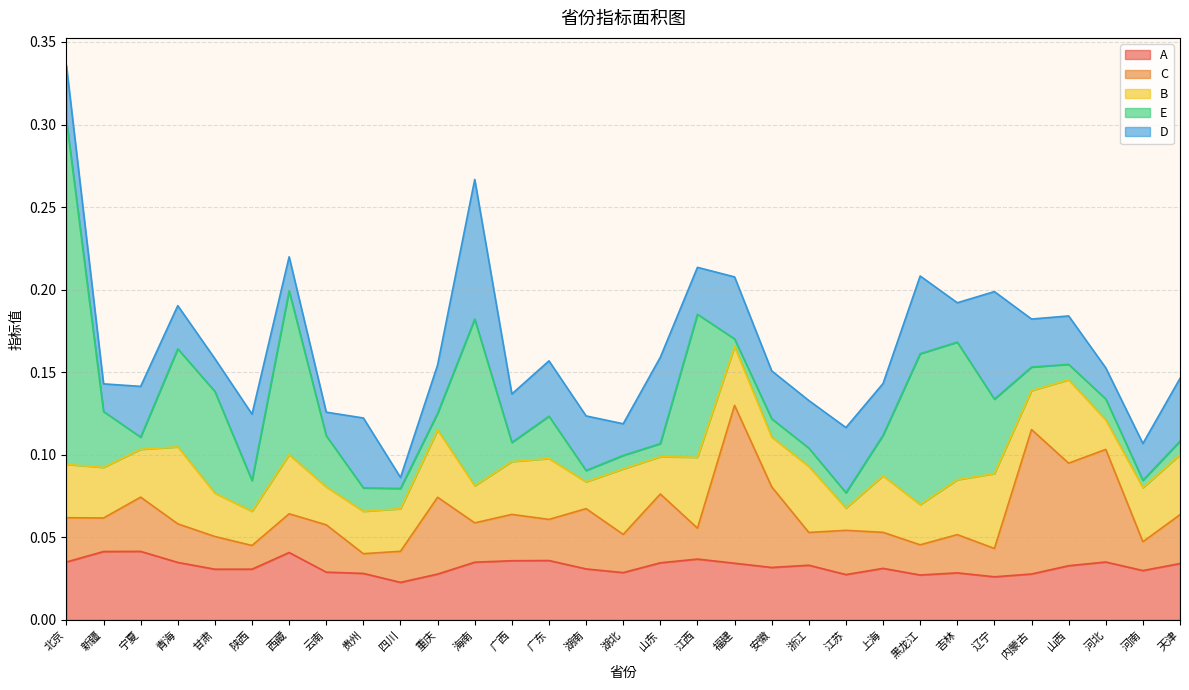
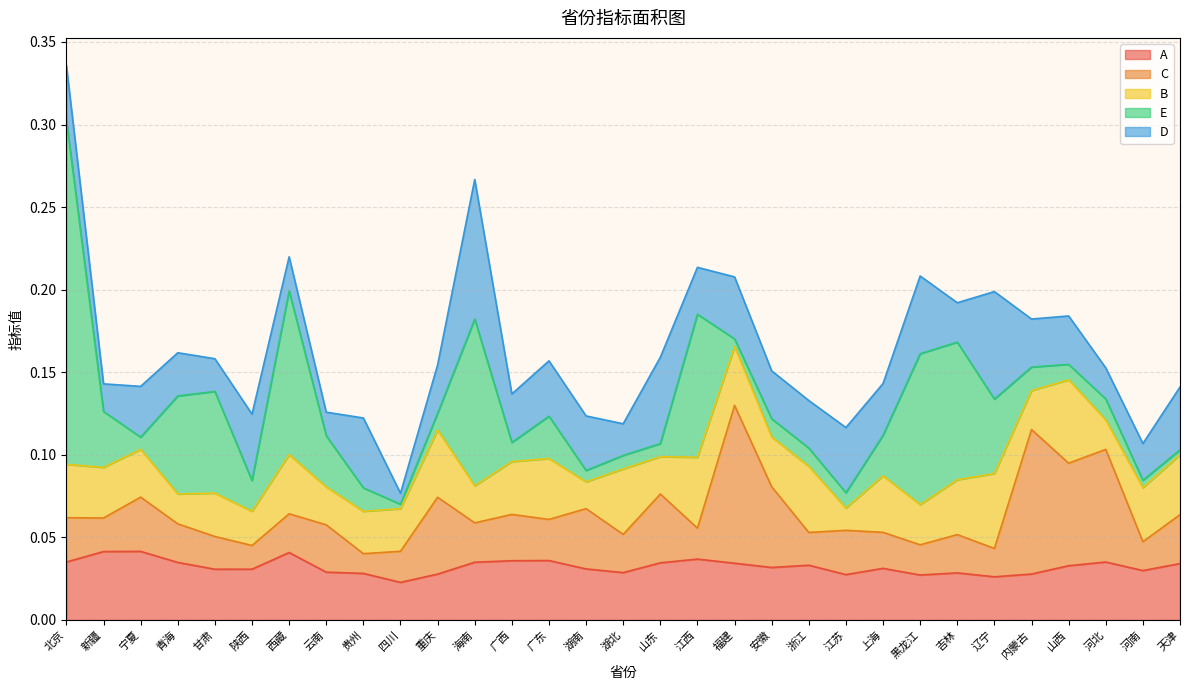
B, 青海: 0.047 -> 0.018
E, 四川: 0.012 -> 0.003
E, 天津: 0.008 -> 0.003
